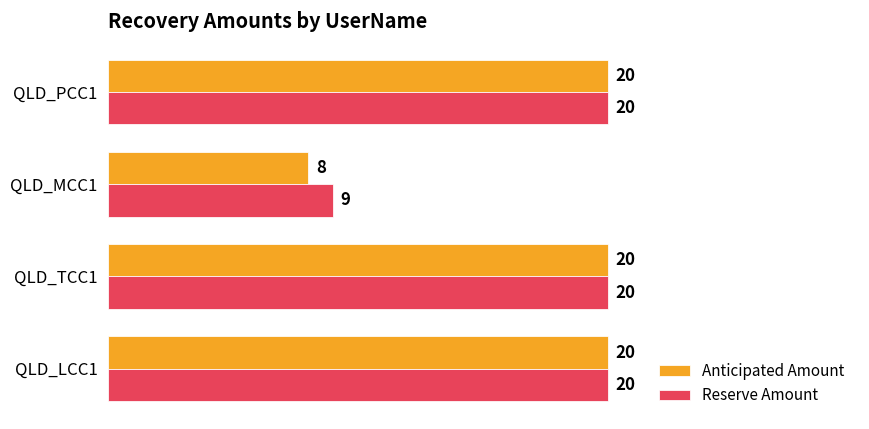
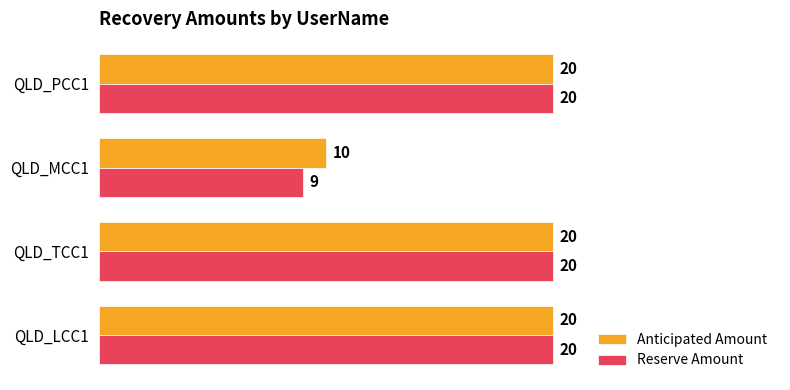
Anticipated Amount, QLD_MCC1: 8 -> 10
